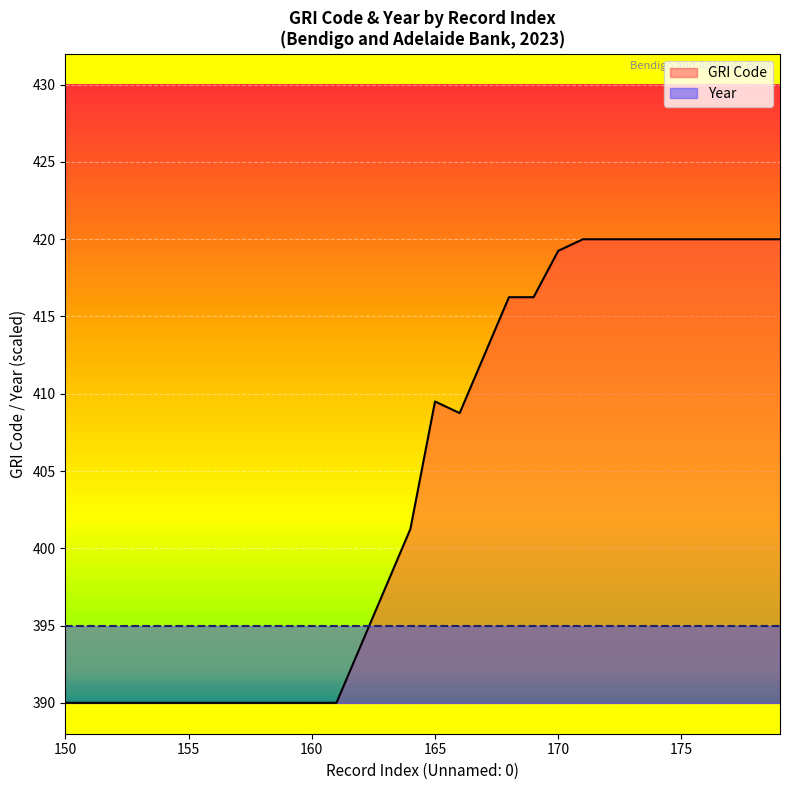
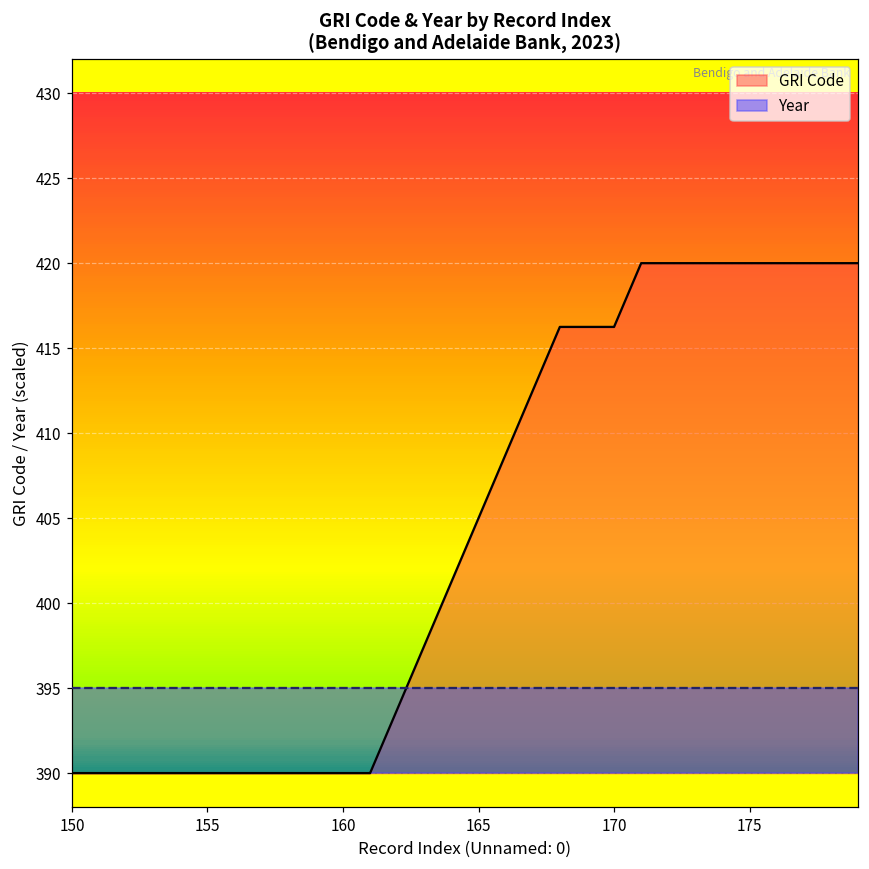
GRI Code, 165: 409.5 -> 405.0
GRI Code, 170: 419.2 -> 416.2
